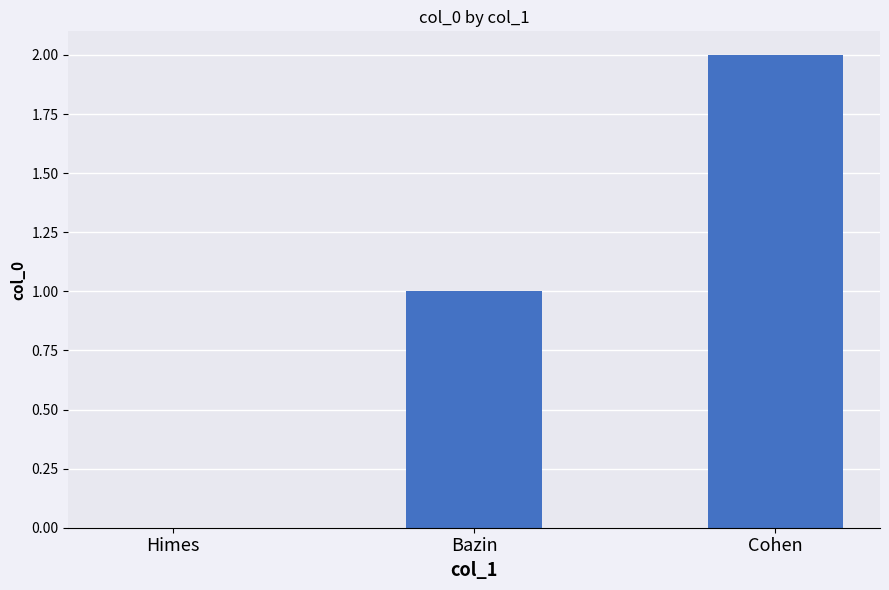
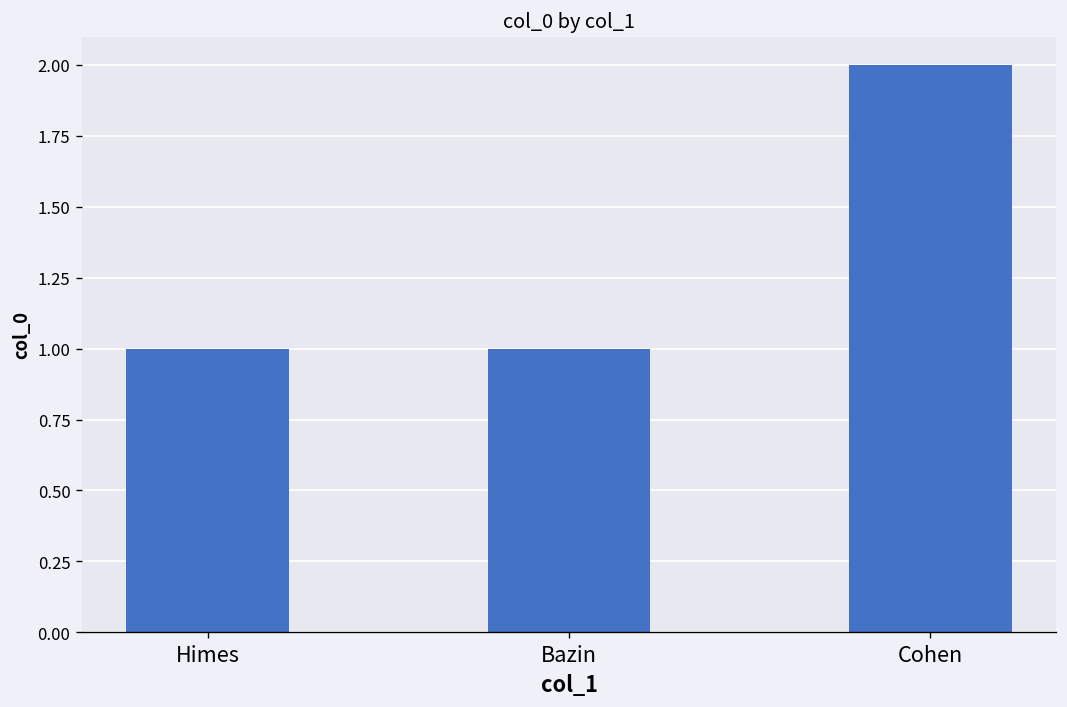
Himes: 0 -> 1
